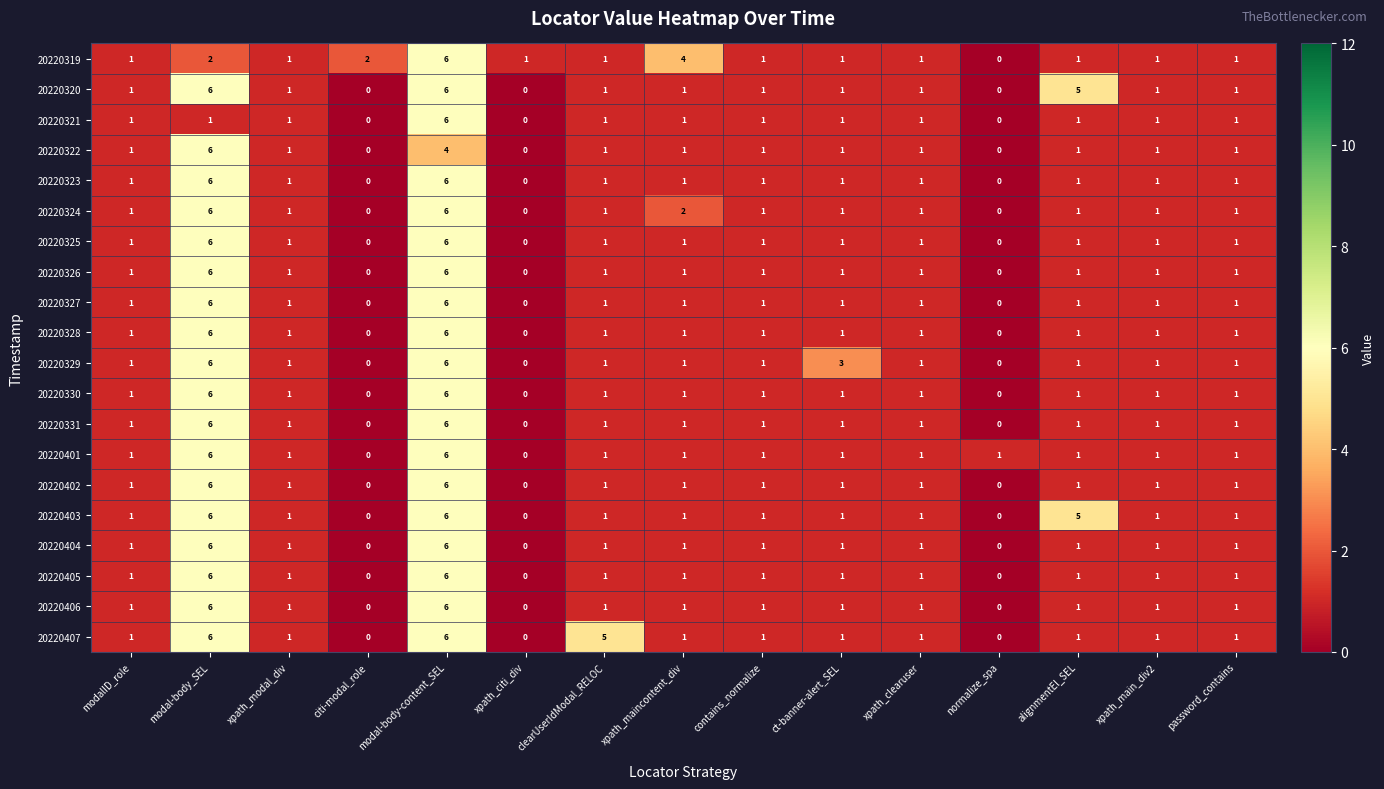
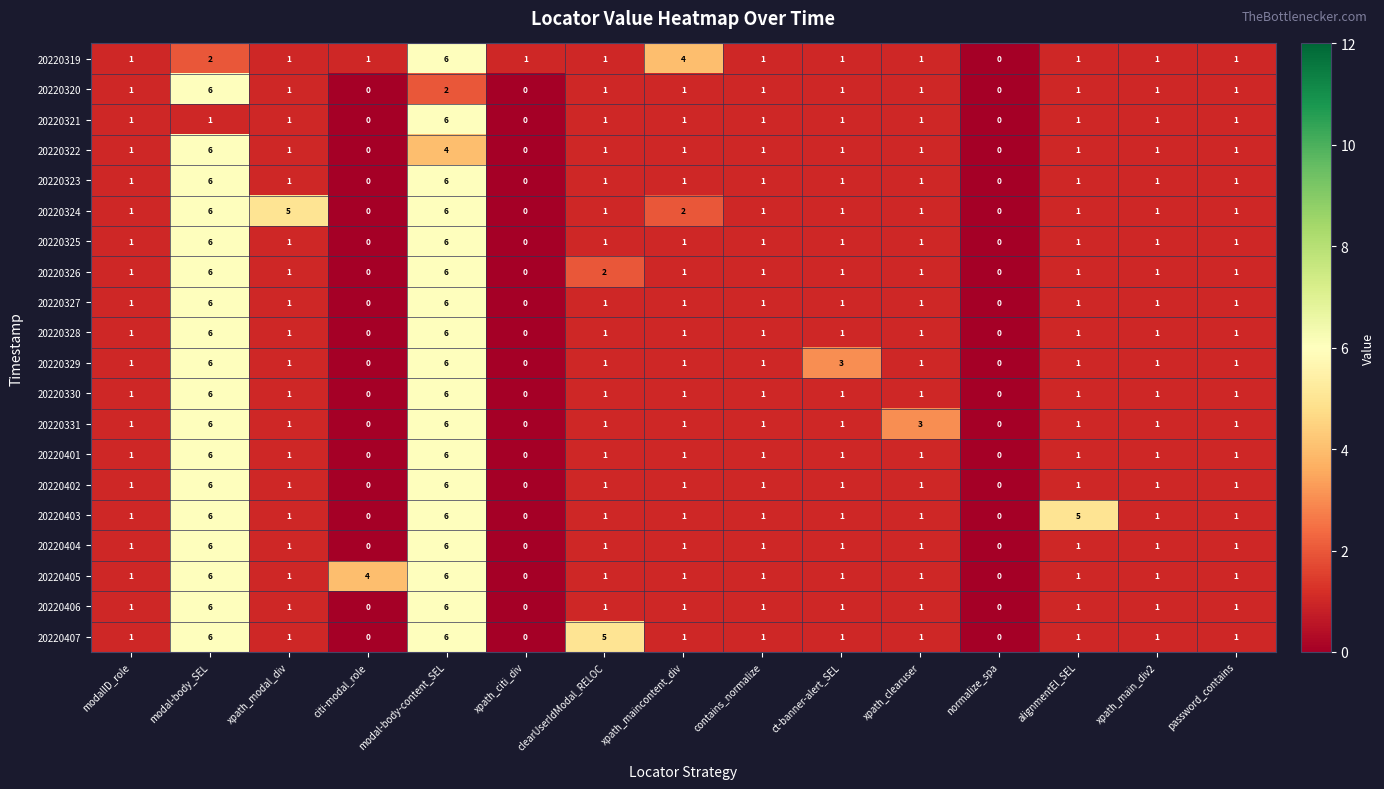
20220319, citi-modal_role: 2 -> 1
20220320, modal-body-content_SEL: 6 -> 2
20220320, alignmentEl_SEL: 5 -> 1
20220324, xpath_modal_div: 1 -> 5
20220326, clearUserIdModal_RELOC: 1 -> 2
20220331, xpath_clearuser: 1 -> 3
20220401, normalize_spa: 1 -> 0
20220405, citi-modal_role: 0 -> 4
